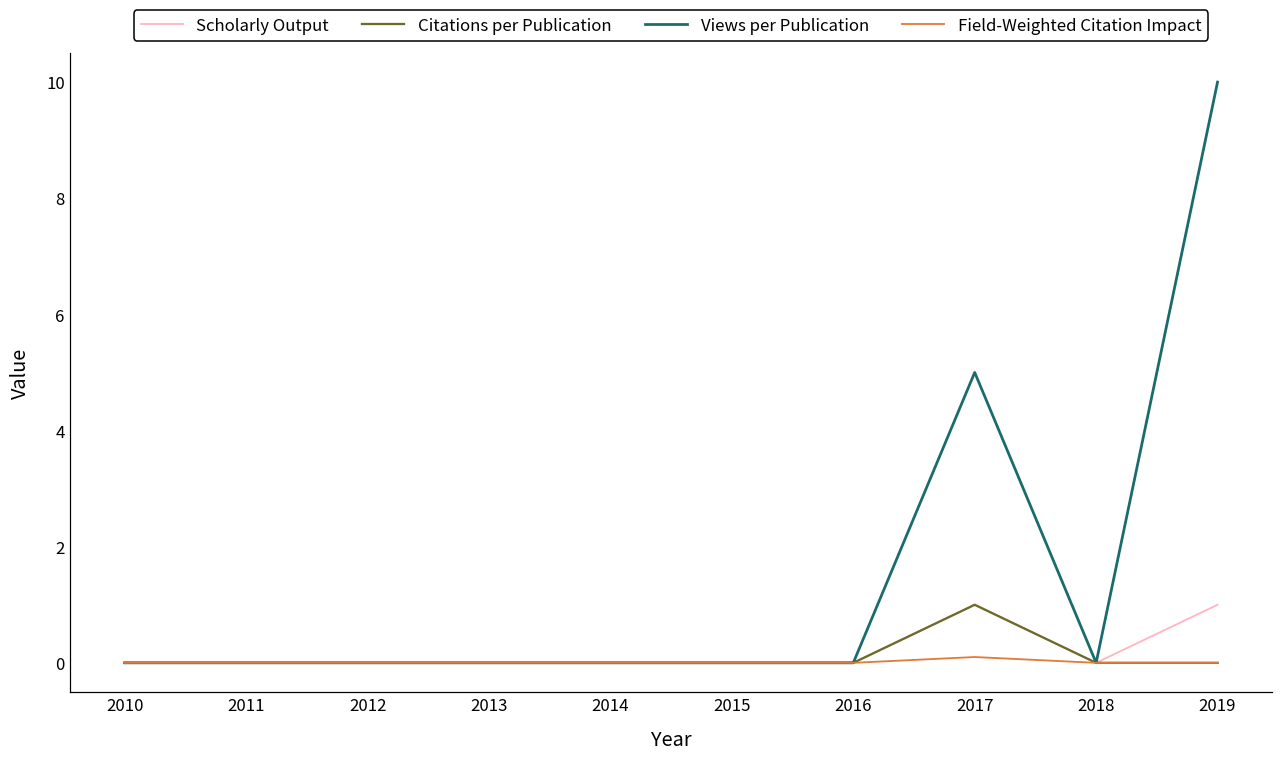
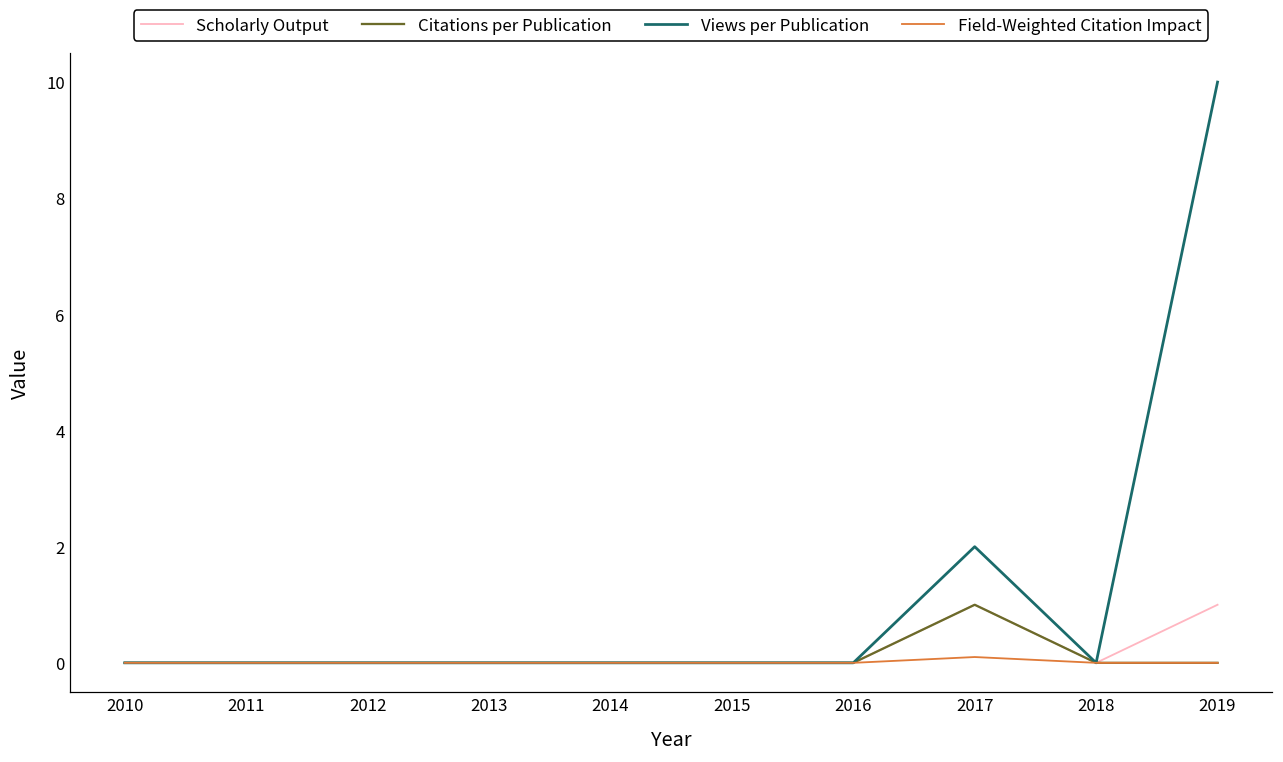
Views per Publication, 2017: 5 -> 2
